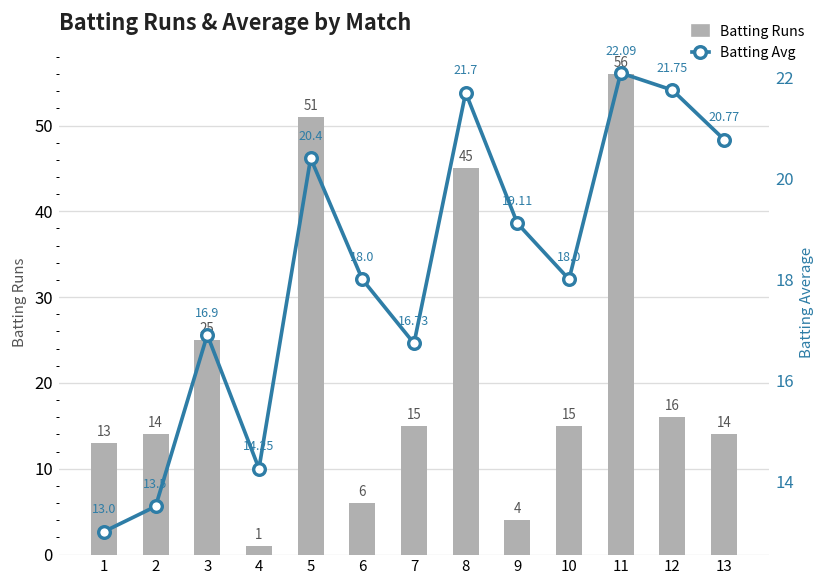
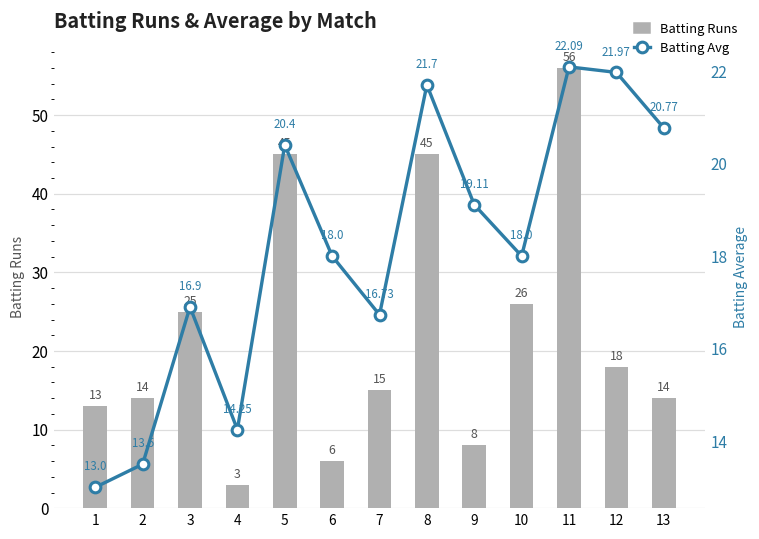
Batting Runs, 4: 1 -> 3
Batting Runs, 5: 51 -> 45
Batting Runs, 9: 4 -> 8
Batting Runs, 10: 15 -> 26
Batting Runs, 12: 16 -> 18
Batting Avg, 12: 21.75 -> 21.97
